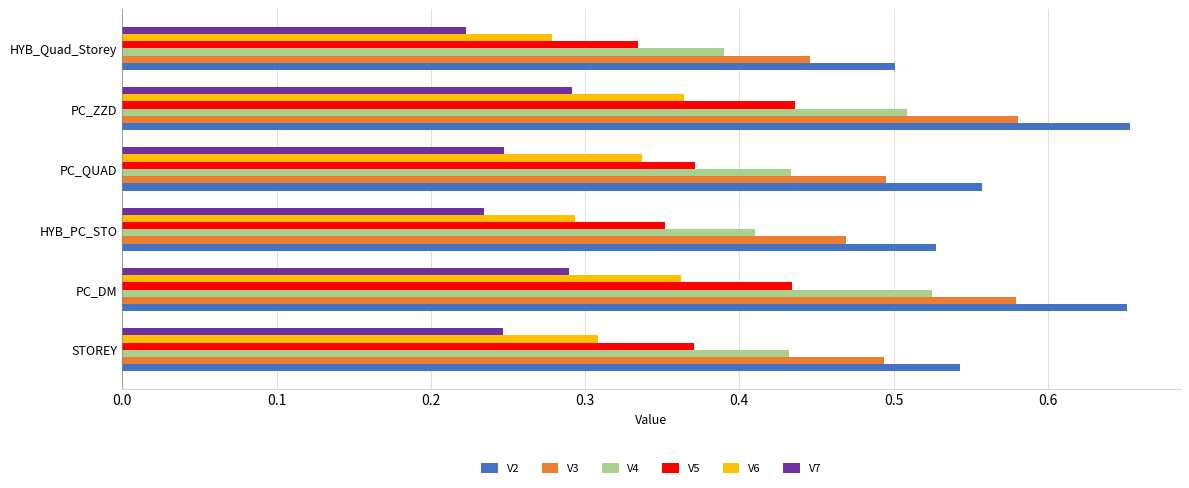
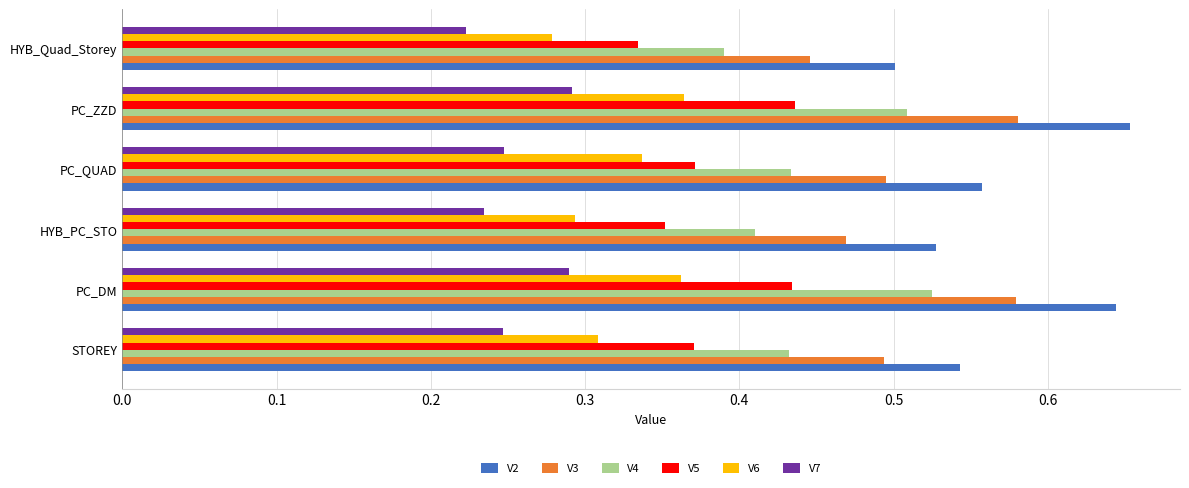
V2, PC_DM: 0.652 -> 0.644
